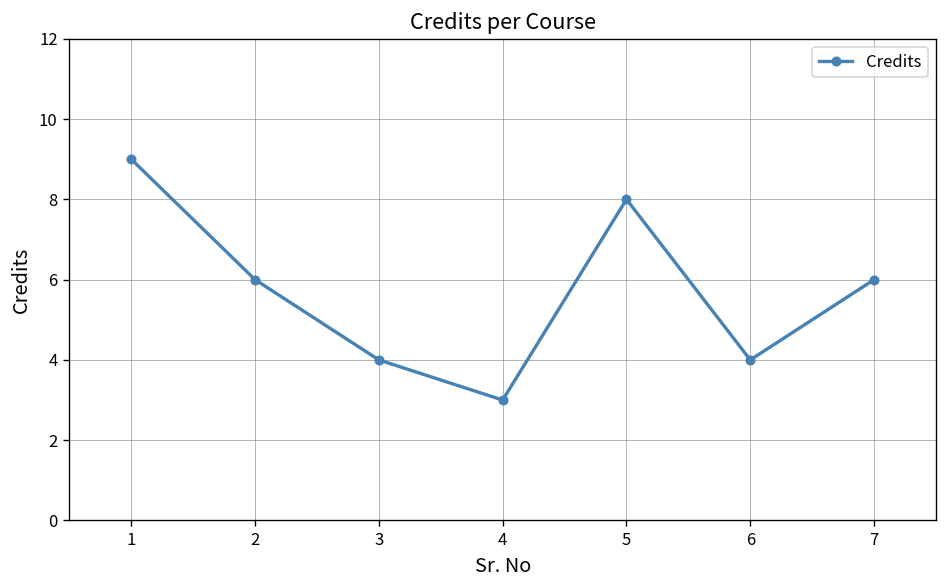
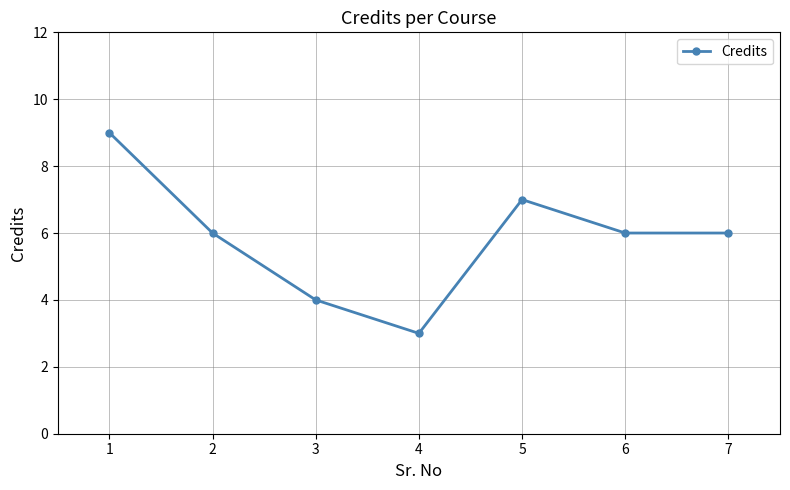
5: 8 -> 7
6: 4 -> 6
